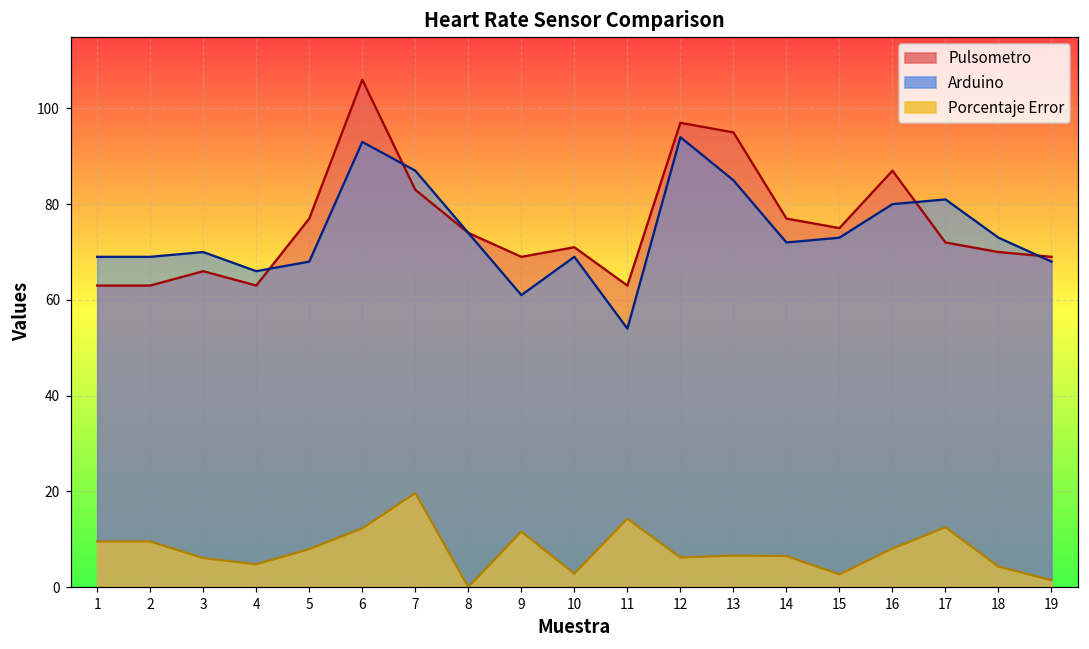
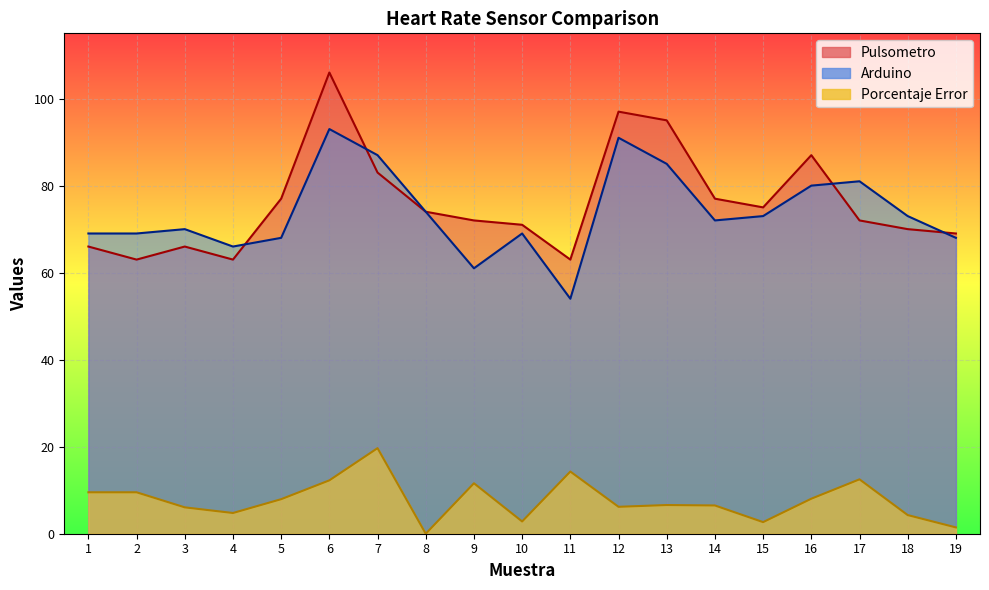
Pulsometro, 1: 63 -> 66
Pulsometro, 9: 69 -> 72
Arduino, 12: 94 -> 91
